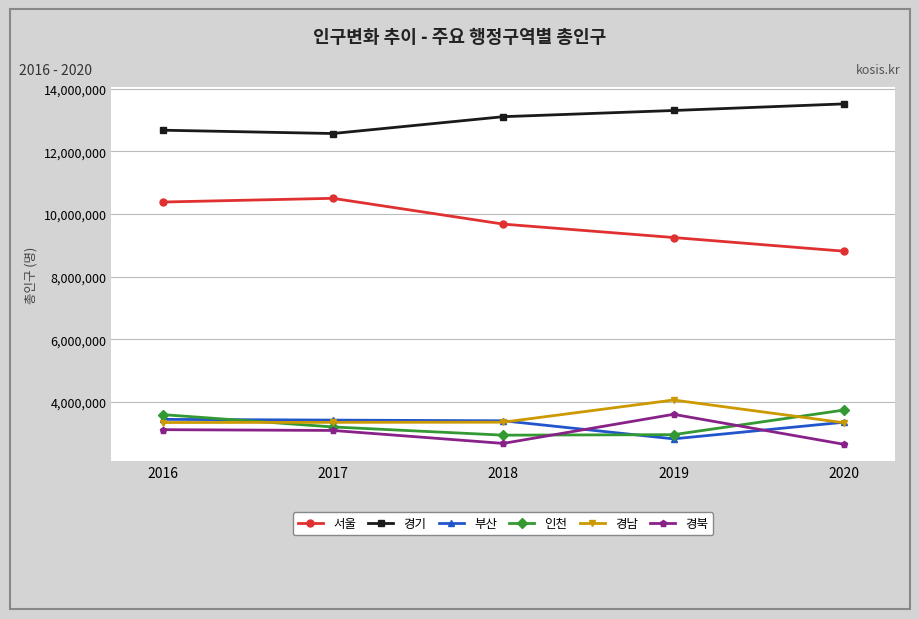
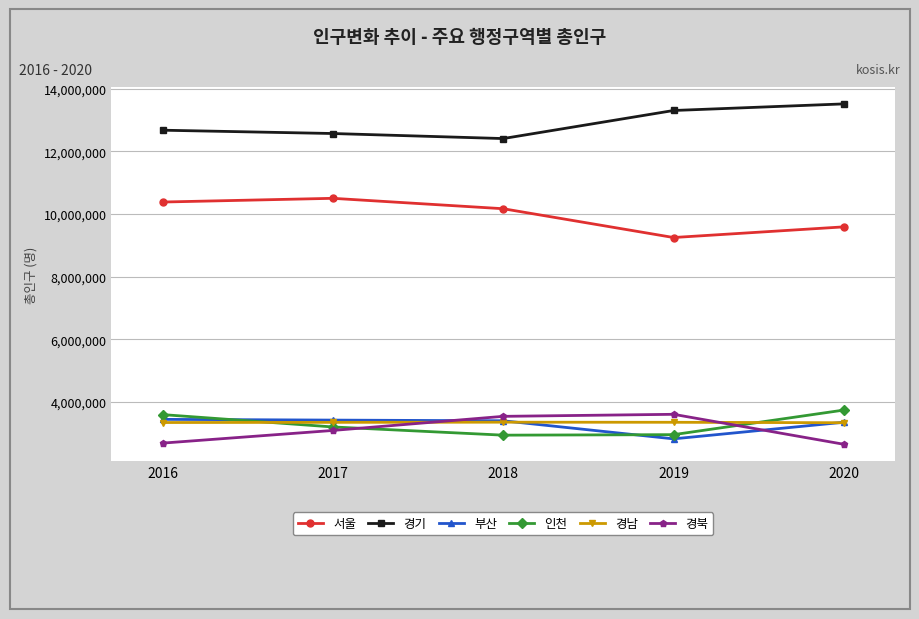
경북, 2016: 3,100,000 -> 2,700,000
서울, 2018: 9,700,000 -> 10,200,000
경기, 2018: 13,100,000 -> 12,400,000
경북, 2018: 2,700,000 -> 3,500,000
경남, 2019: 4,100,000 -> 3,300,000
서울, 2020: 8,800,000 -> 9,600,000
